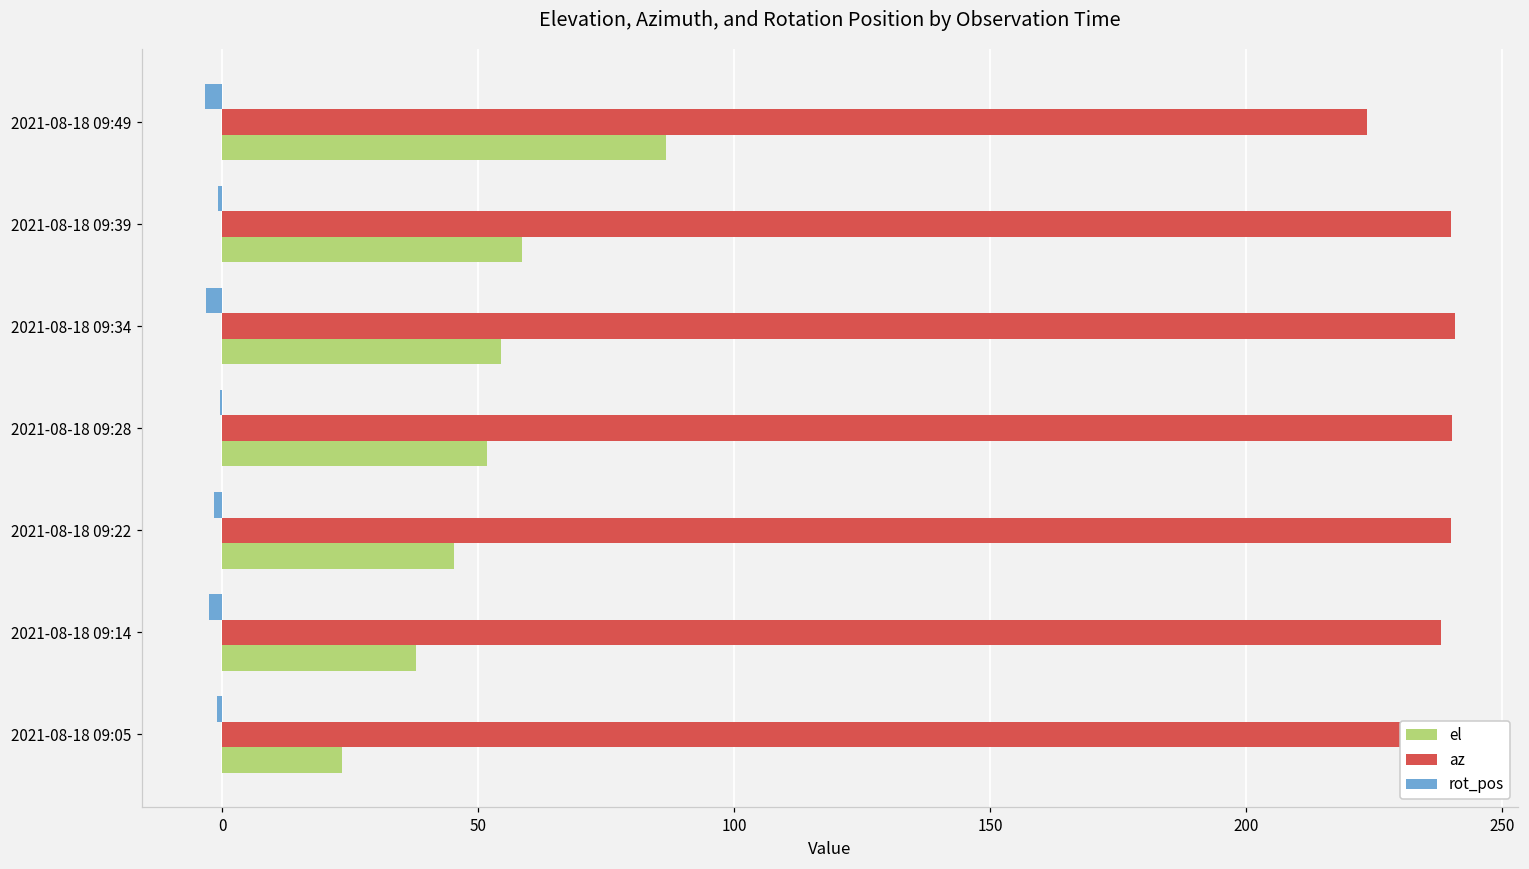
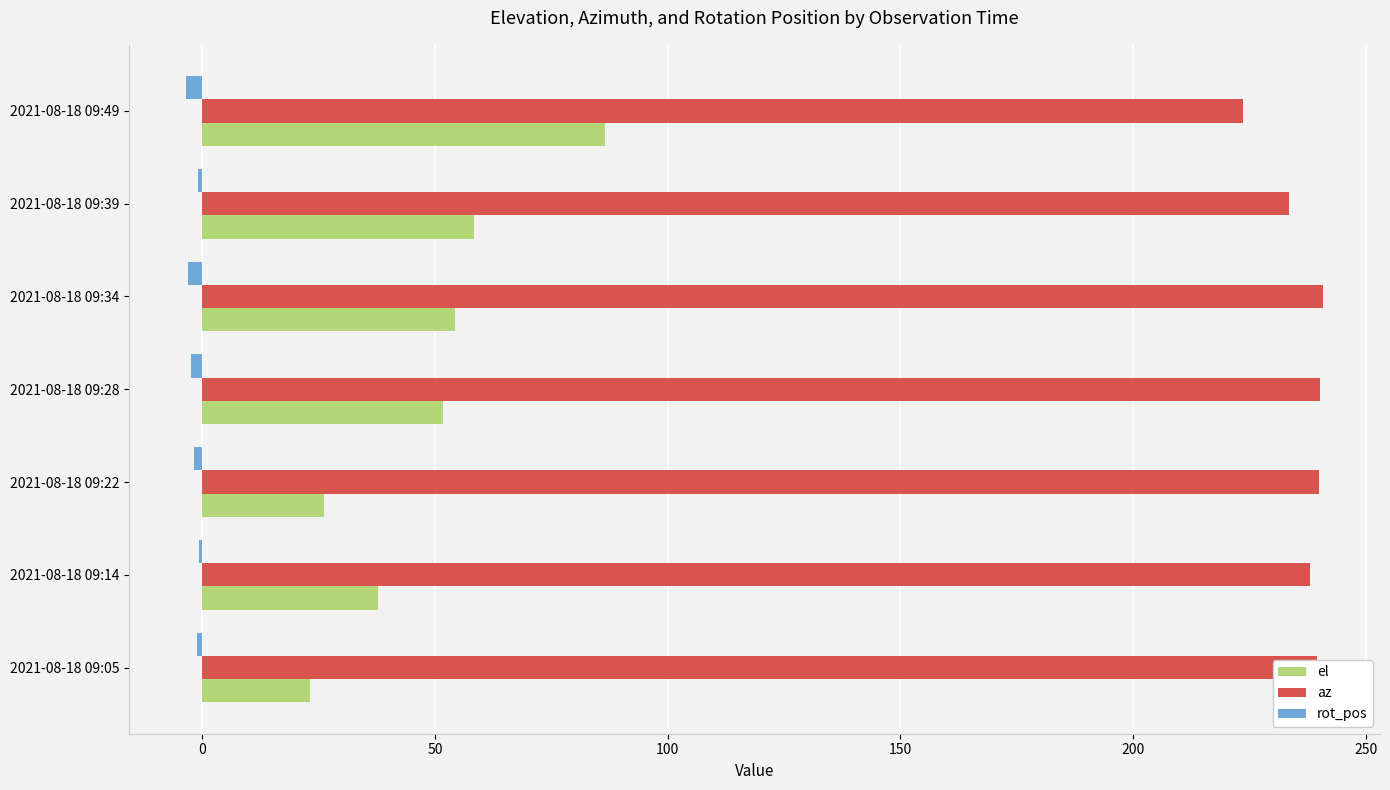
az, 2021-08-18 09:39: 240 -> 234
rot_pos, 2021-08-18 09:28: -1 -> -2
el, 2021-08-18 09:22: 45 -> 26
rot_pos, 2021-08-18 09:14: -3 -> -1
